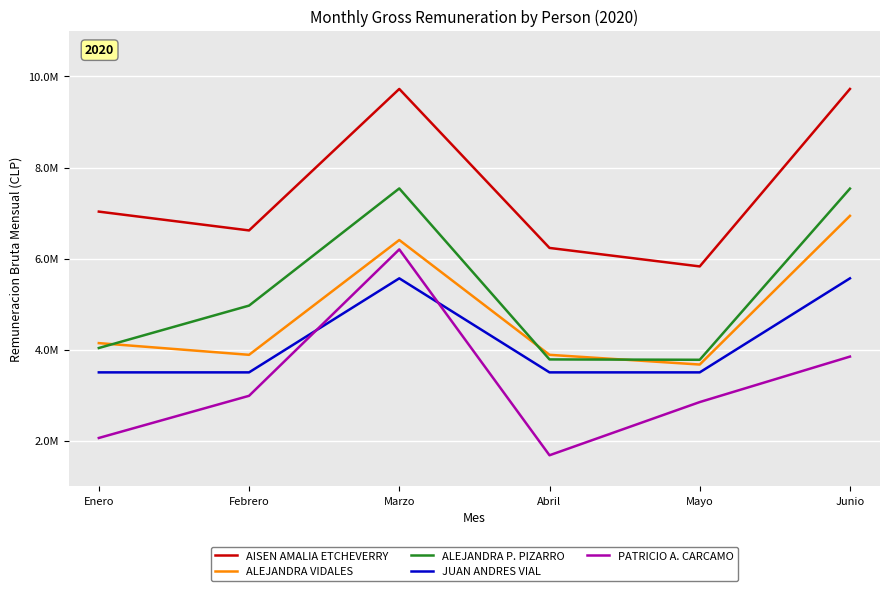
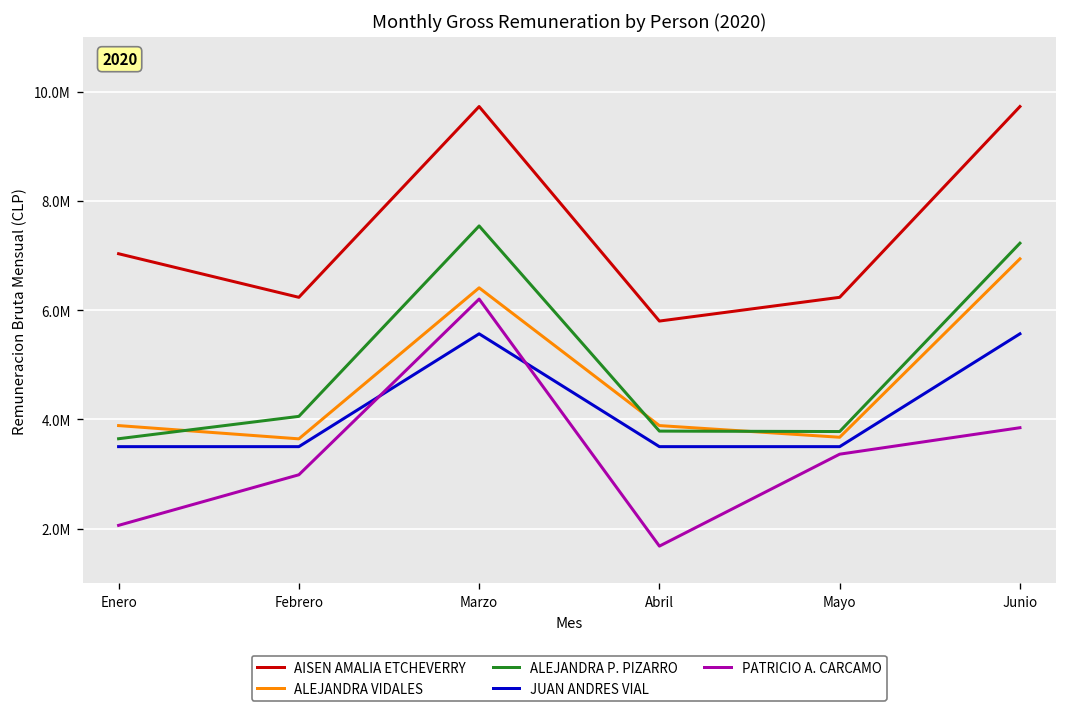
ALEJANDRA VIDALES, Enero: 4100000 -> 3900000
ALEJANDRA P. PIZARRO, Enero: 4000000 -> 3600000
AISEN AMALIA ETCHEVERRY, Febrero: 6600000 -> 6200000
ALEJANDRA VIDALES, Febrero: 3900000 -> 3600000
ALEJANDRA P. PIZARRO, Febrero: 5000000 -> 4100000
AISEN AMALIA ETCHEVERRY, Abril: 6200000 -> 5800000
AISEN AMALIA ETCHEVERRY, Mayo: 5800000 -> 6200000
PATRICIO A. CARCAMO, Mayo: 2900000 -> 3400000
ALEJANDRA P. PIZARRO, Junio: 7500000 -> 7200000
